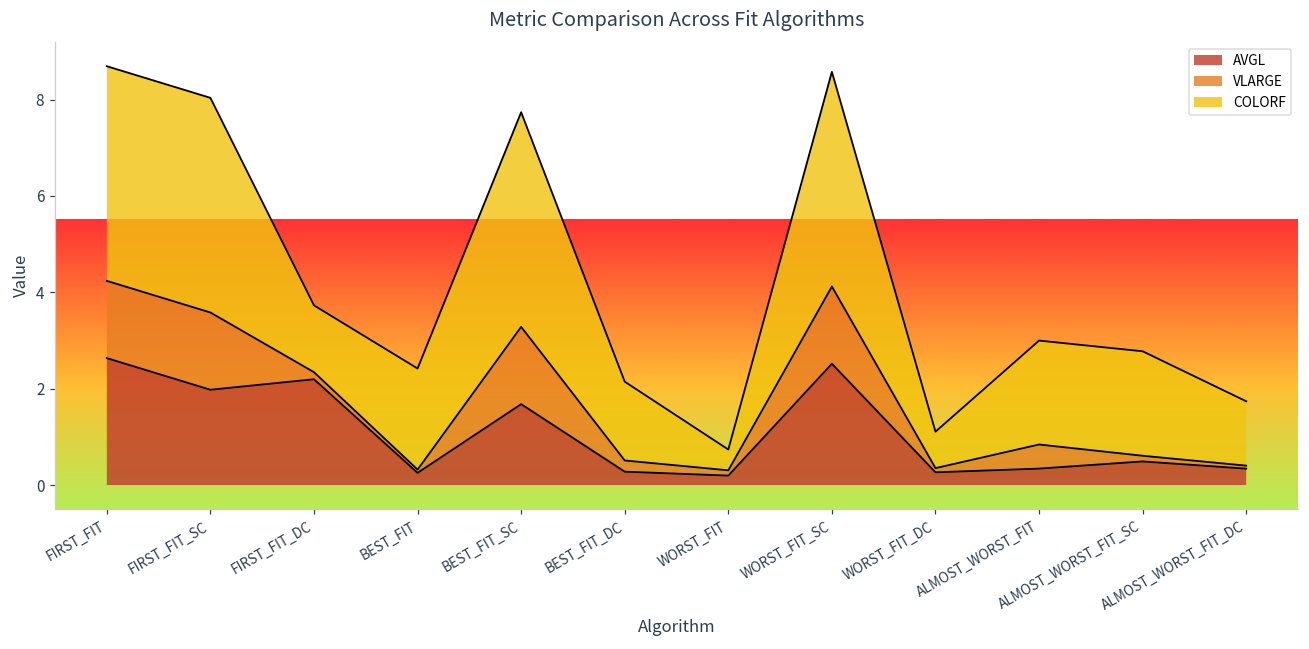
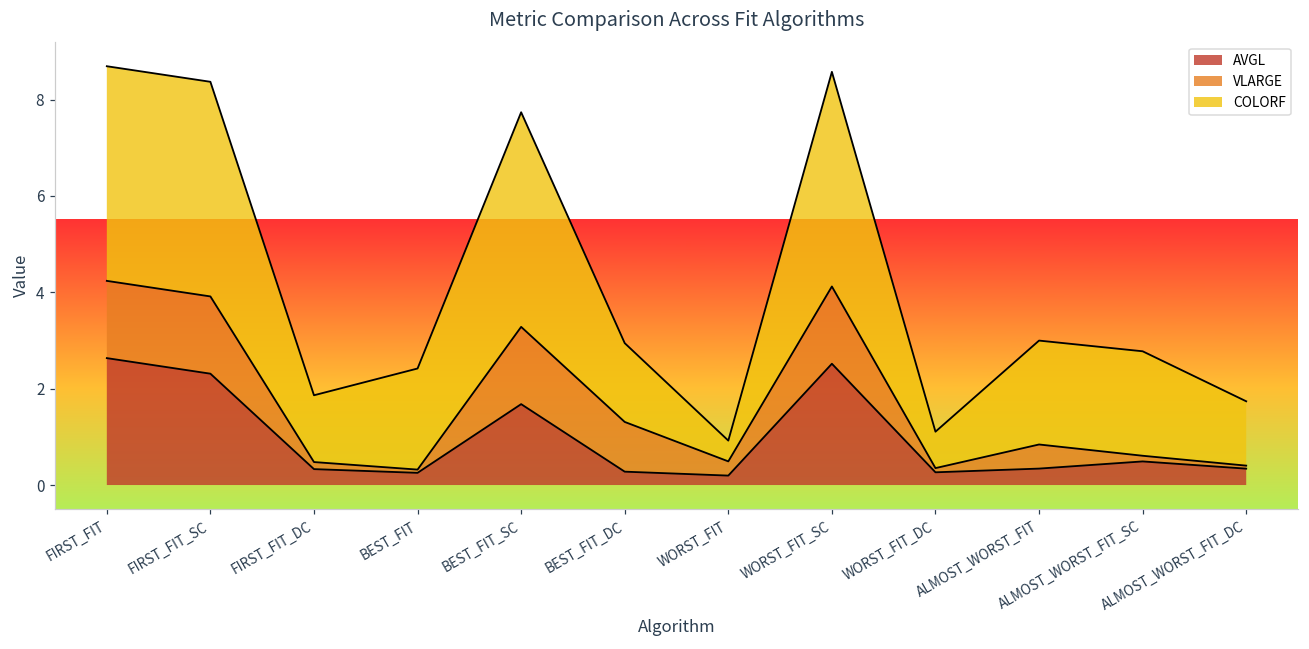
AVGL, FIRST_FIT_SC: 2.0 -> 2.3
AVGL, FIRST_FIT_DC: 2.2 -> 0.3
VLARGE, BEST_FIT_DC: 0.2 -> 1.0
VLARGE, WORST_FIT: 0.1 -> 0.3
